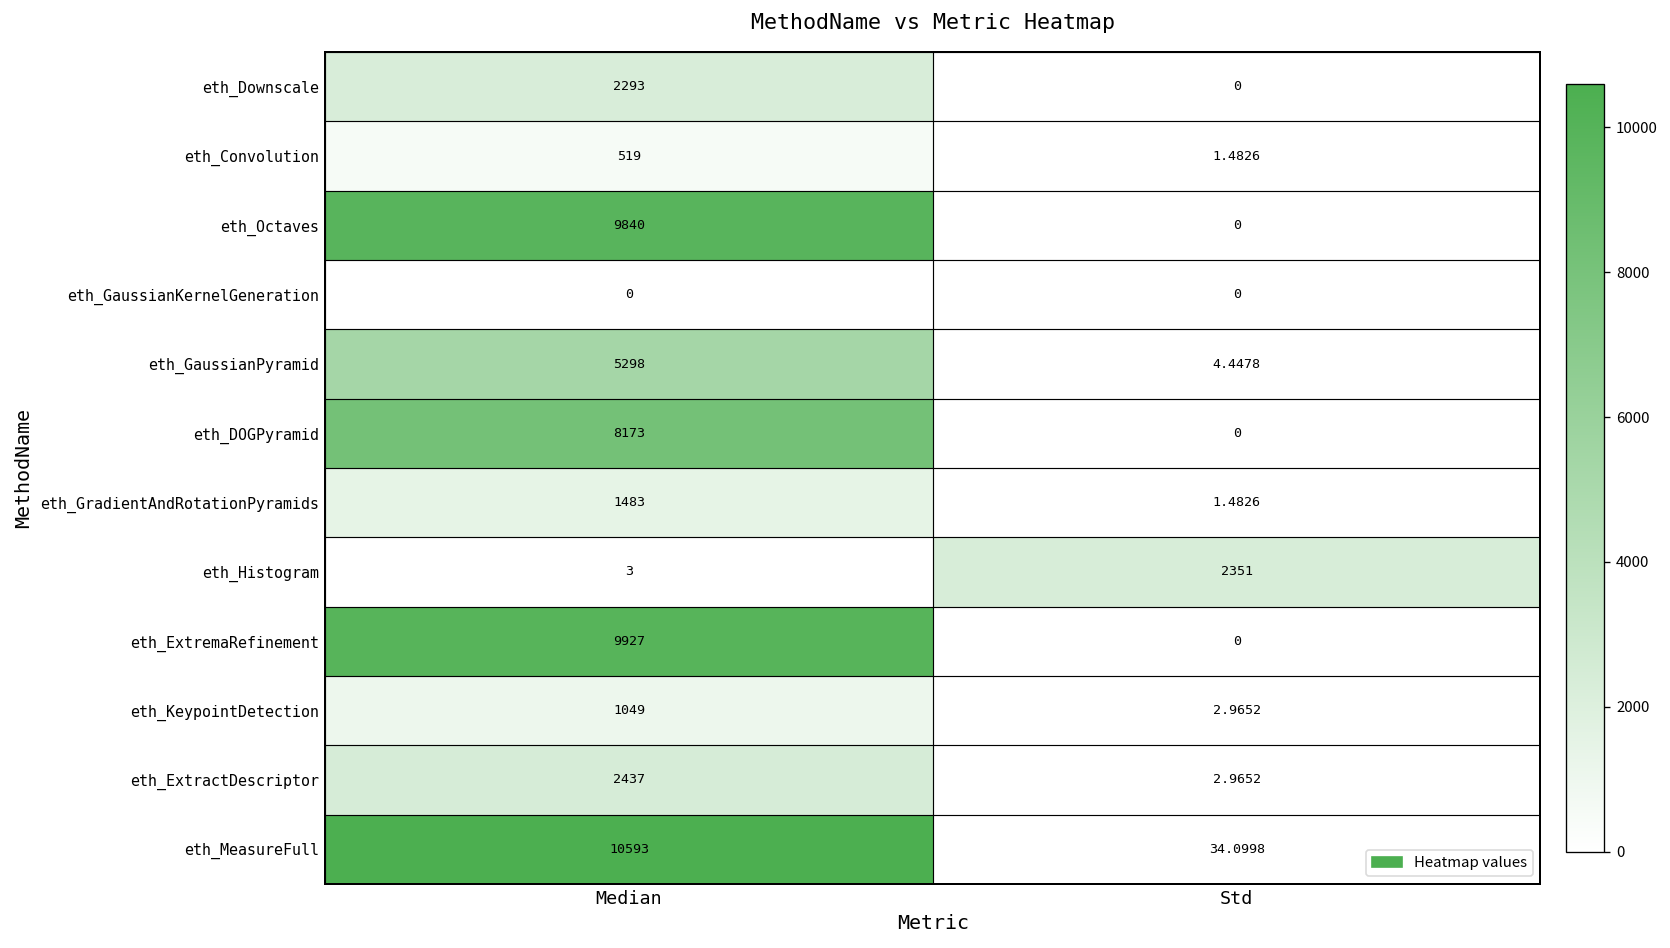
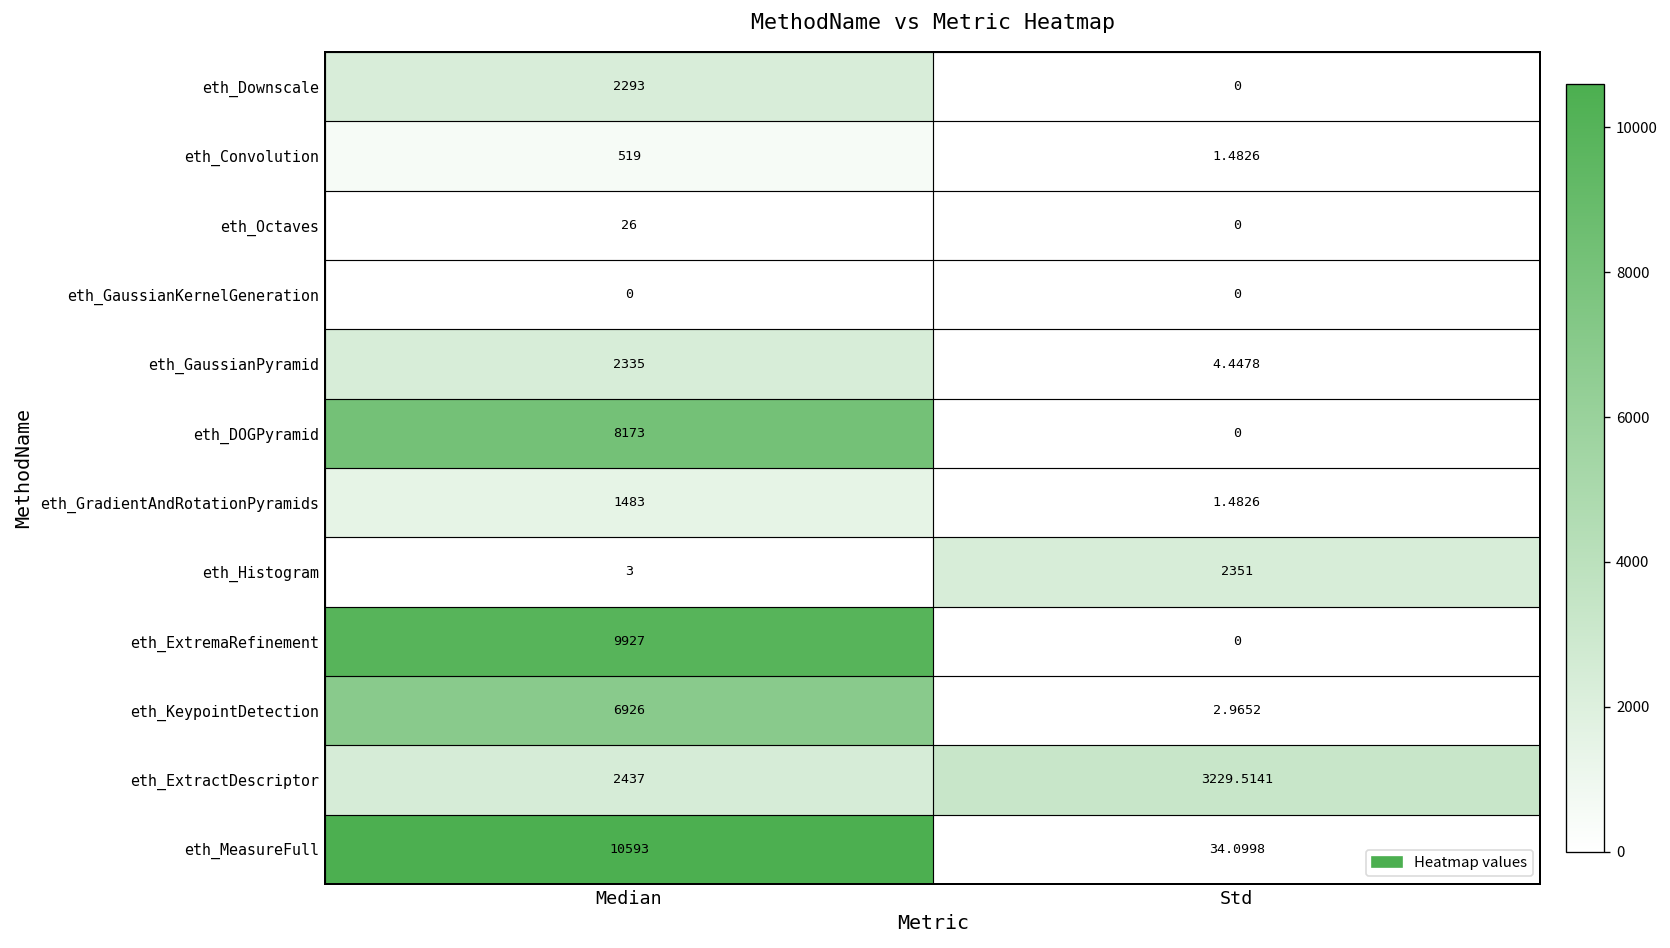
eth_Octaves, Median: 9840 -> 26
eth_GaussianPyramid, Median: 5298 -> 2335
eth_KeypointDetection, Median: 1049 -> 6926
eth_ExtractDescriptor, Std: 2.9652 -> 3229.5141
